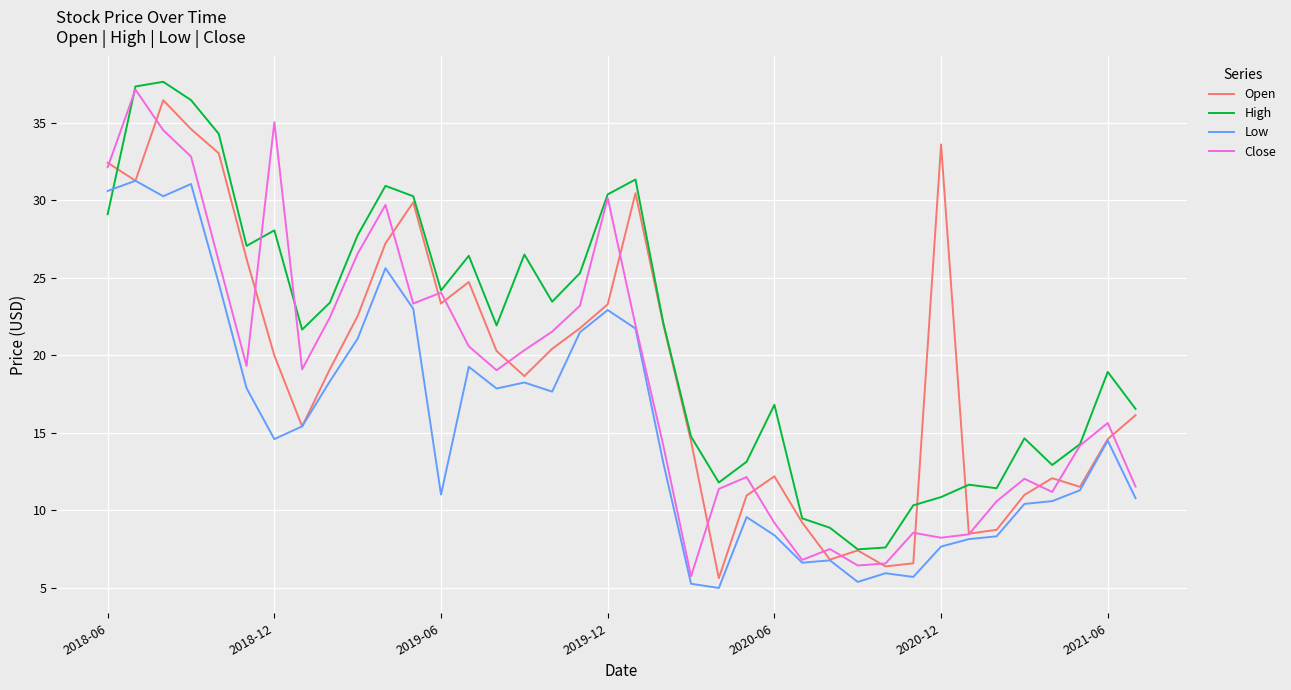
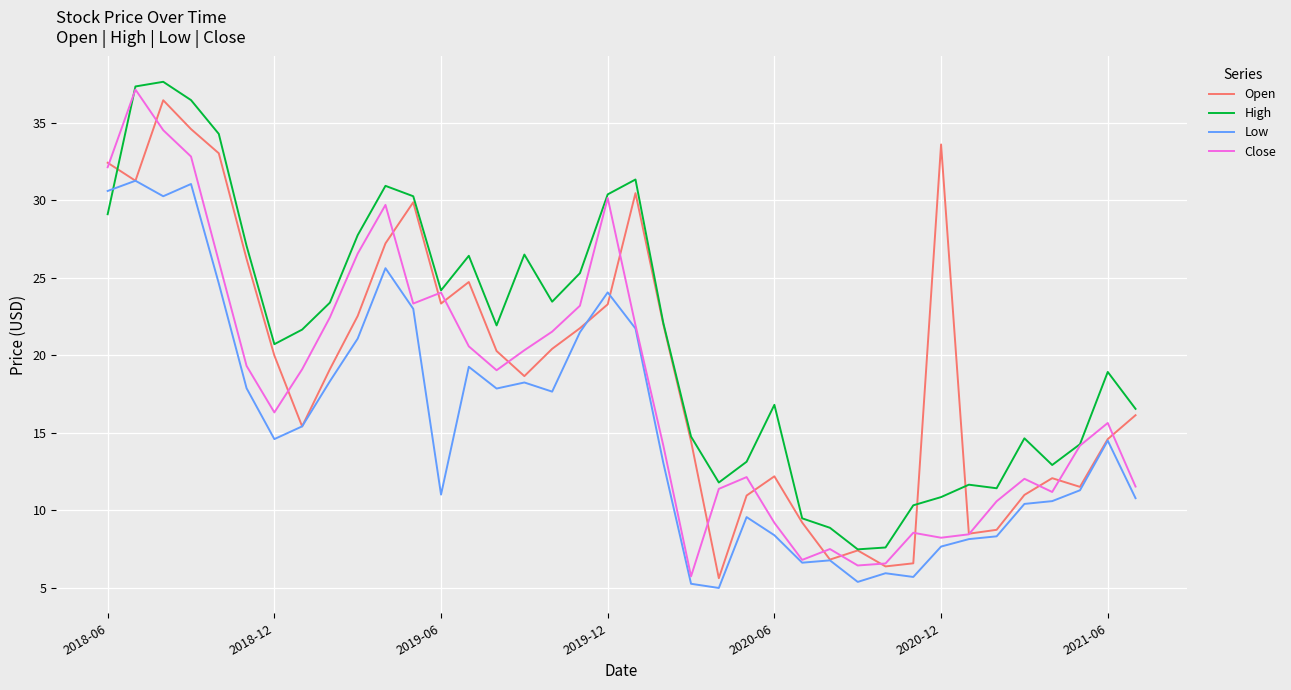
High, 2018-12: 28.1 -> 20.7
Close, 2018-12: 35.0 -> 16.3
Low, 2019-12: 22.9 -> 24.1
